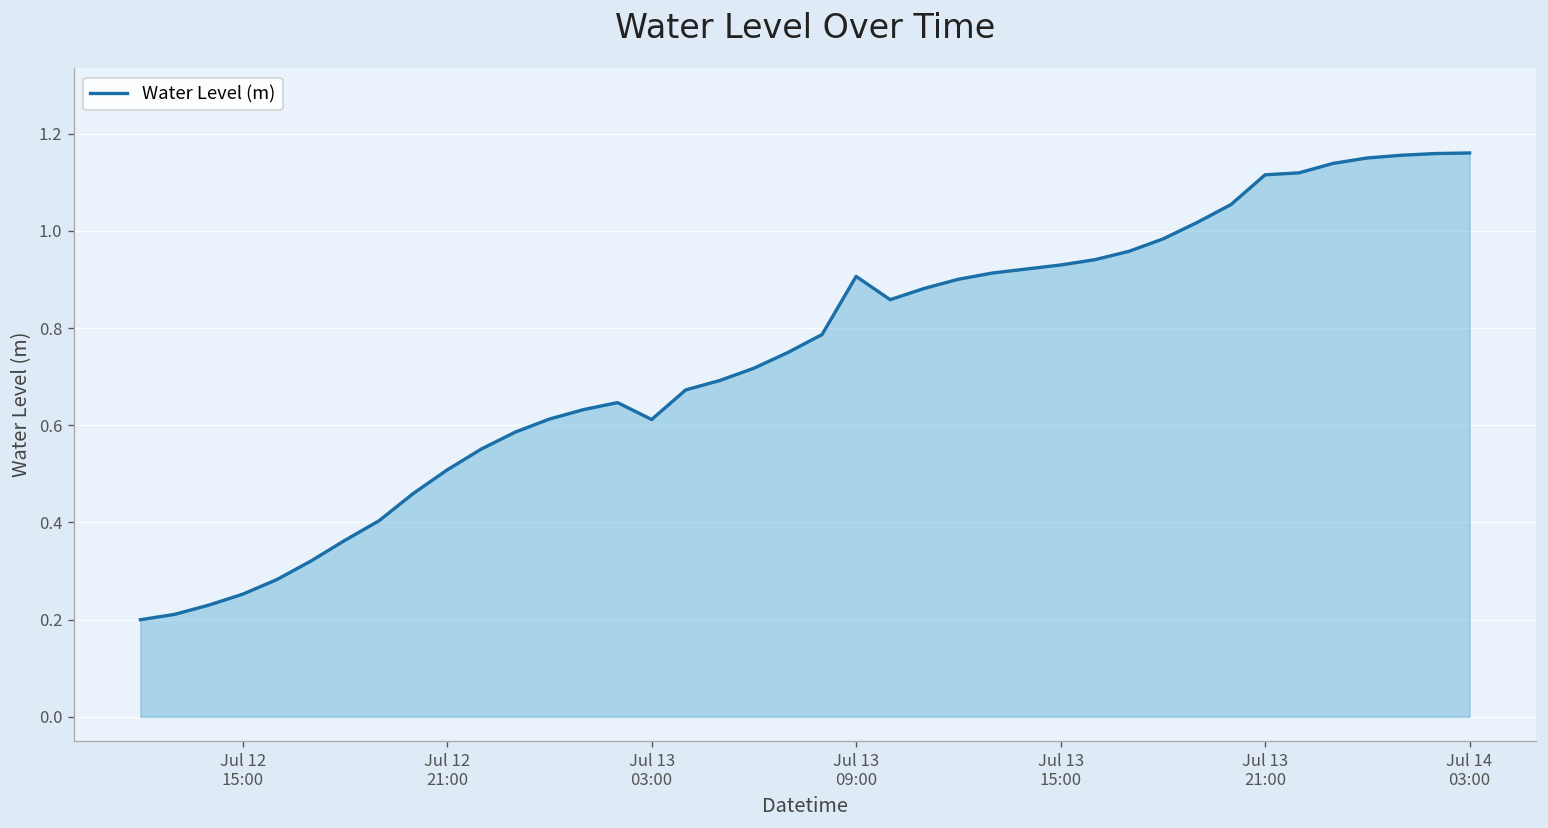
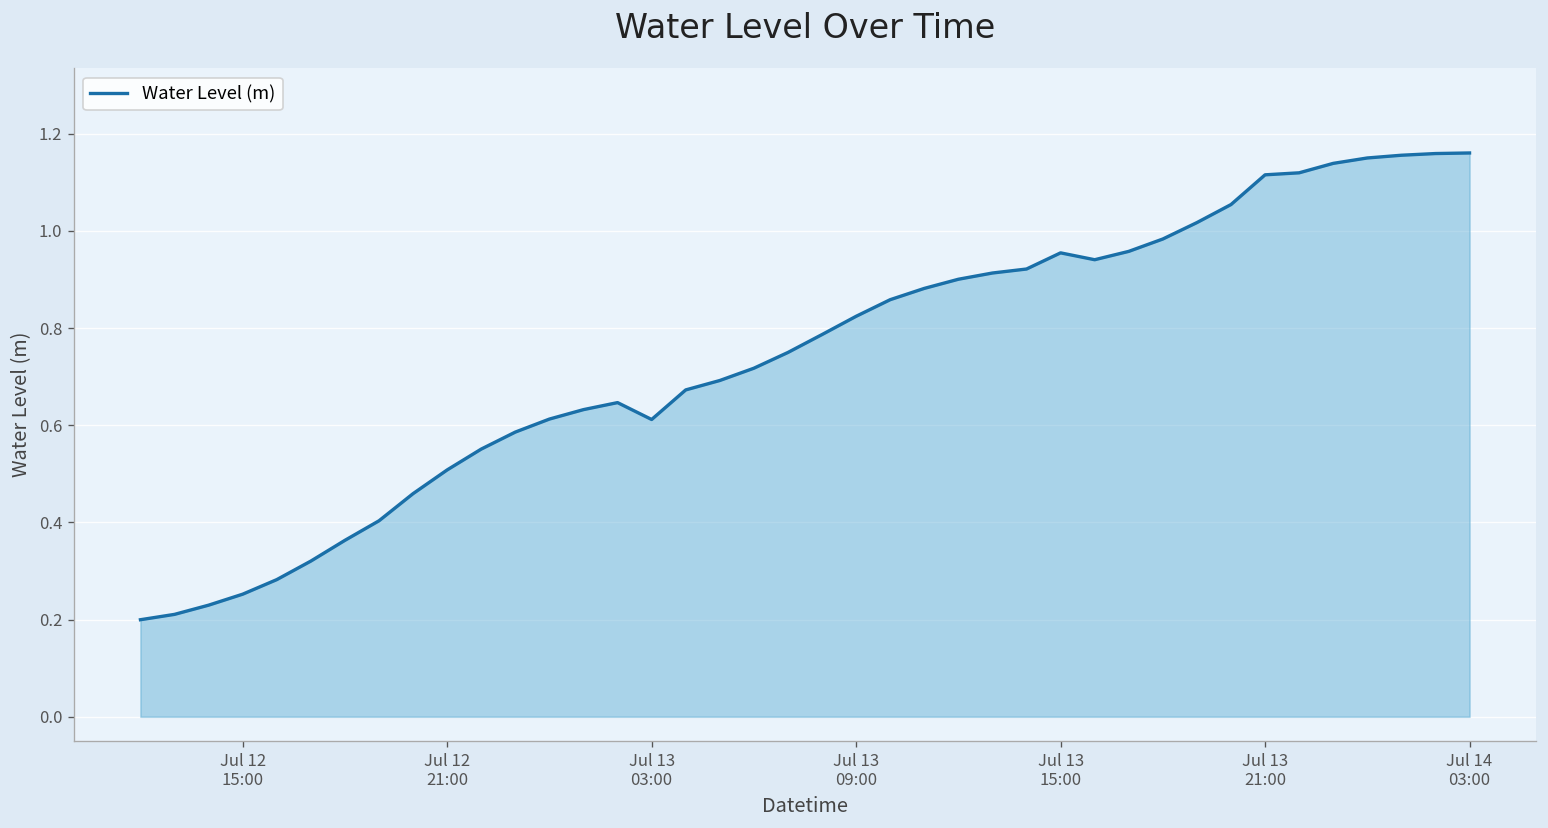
Jul 13 09:00: 0.91 -> 0.82
Jul 13 15:00: 0.93 -> 0.95
